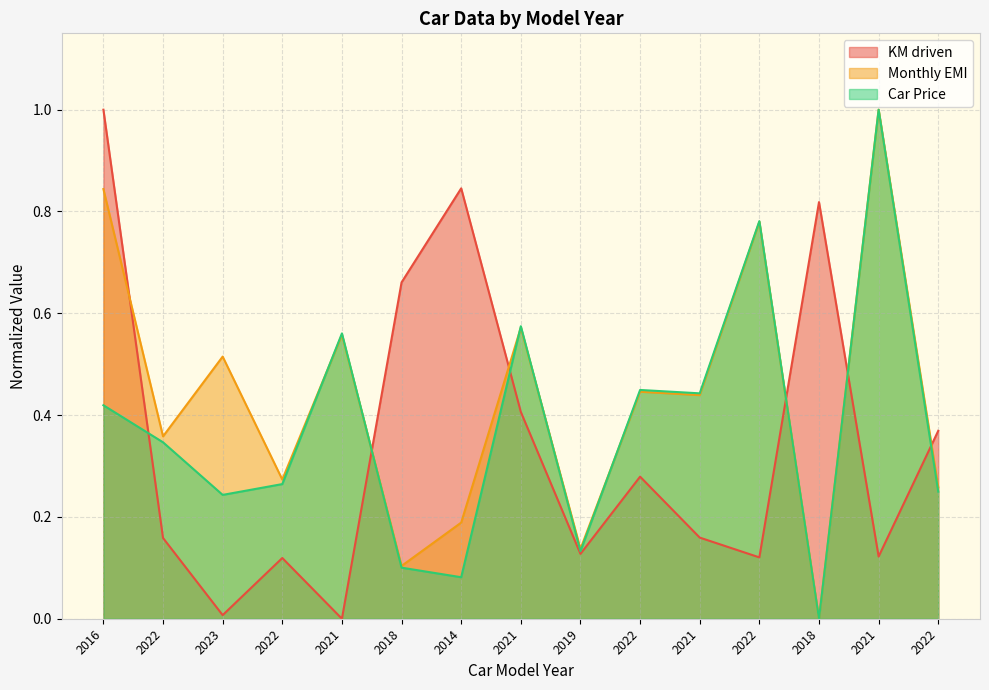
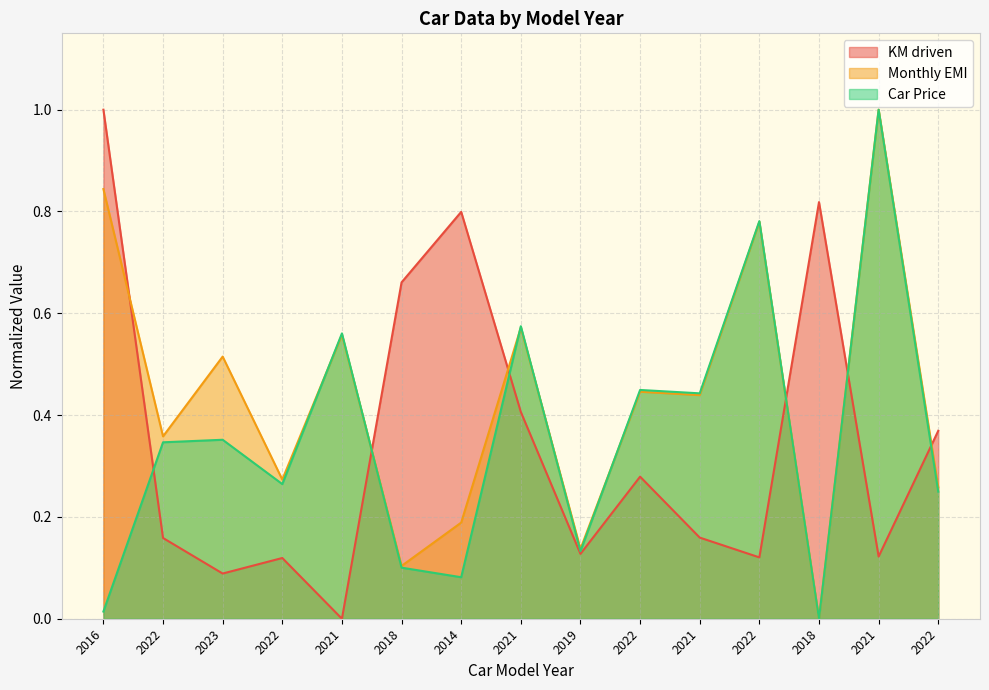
Car Price, 2016: 0.42 -> 0.01
KM driven, 2023: 0.01 -> 0.09
Car Price, 2023: 0.24 -> 0.35
KM driven, 2014: 0.85 -> 0.80
